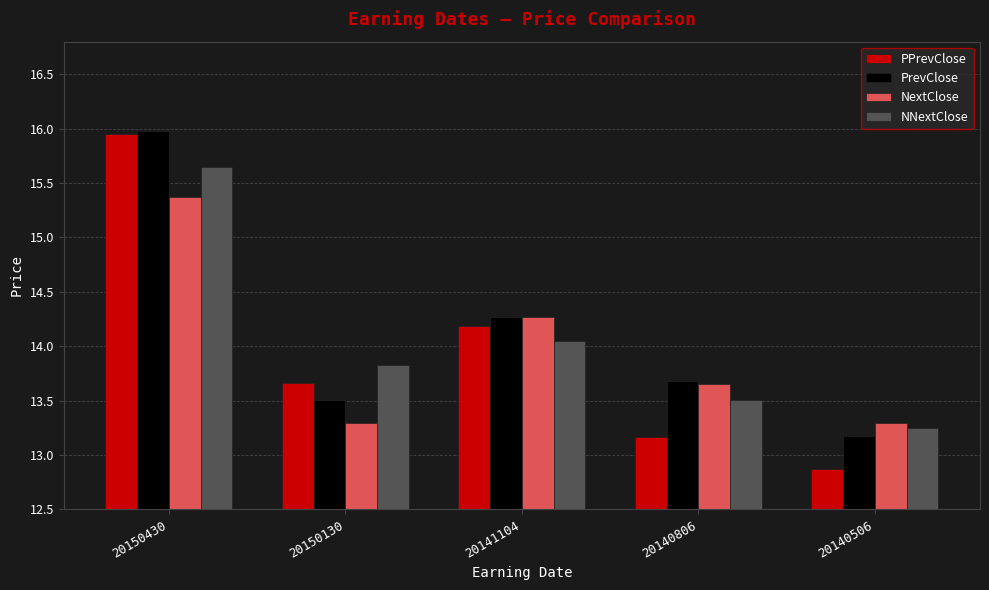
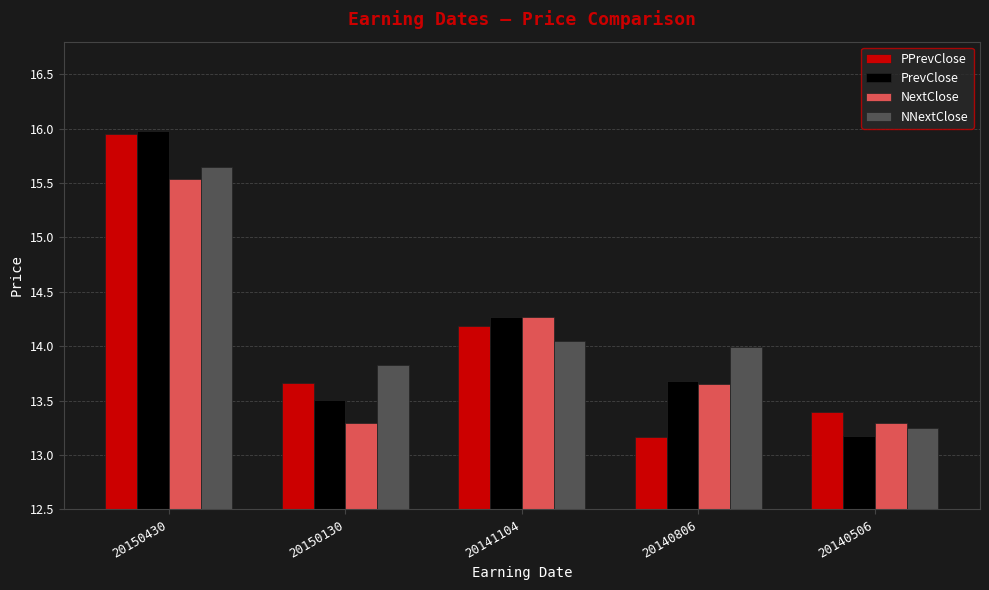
NextClose, 20150430: 15.37 -> 15.54
NNextClose, 20140806: 13.51 -> 13.99
PPrevClose, 20140506: 12.87 -> 13.39
